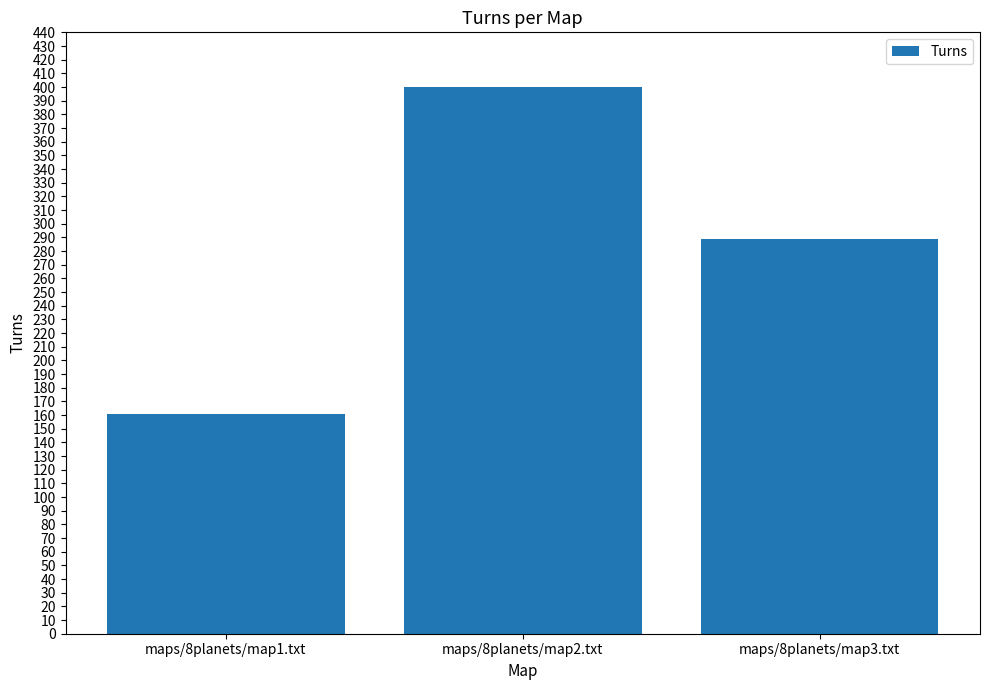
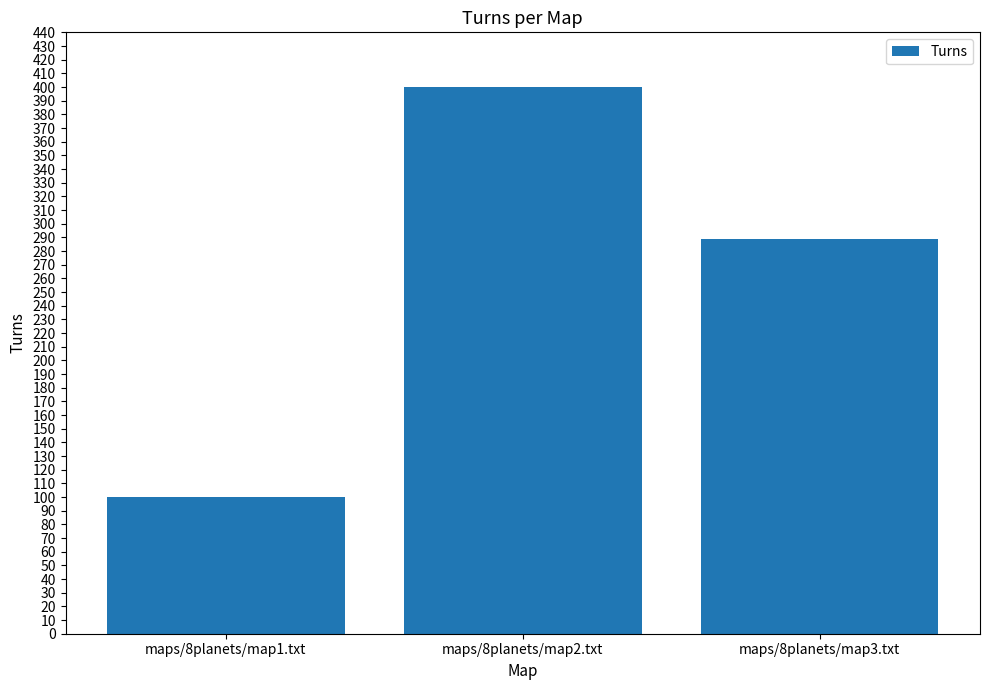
maps/8planets/map1.txt: 161 -> 100
